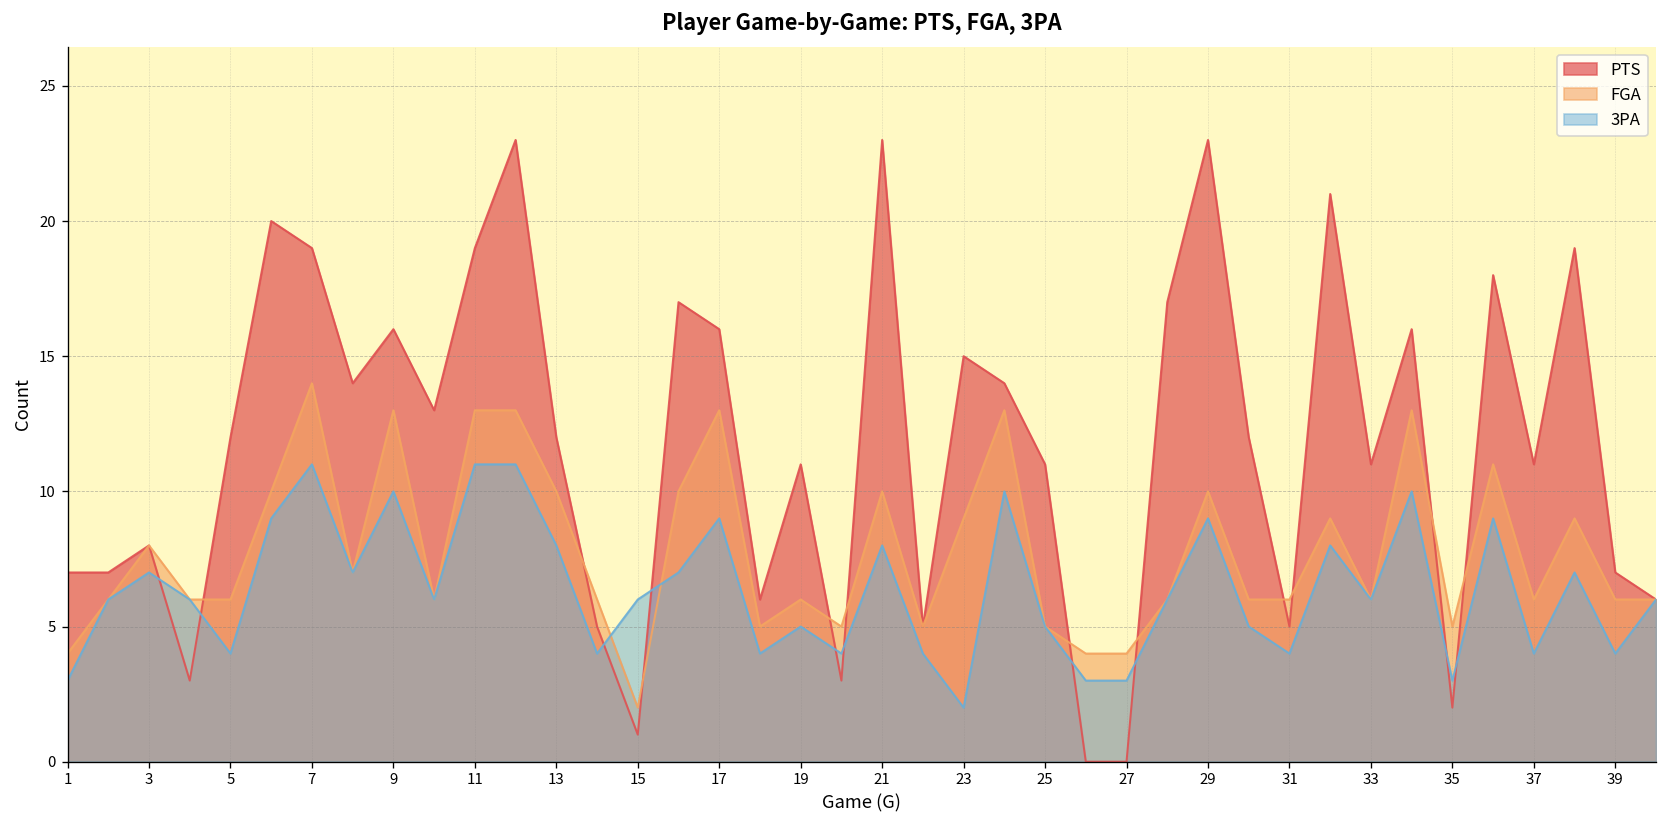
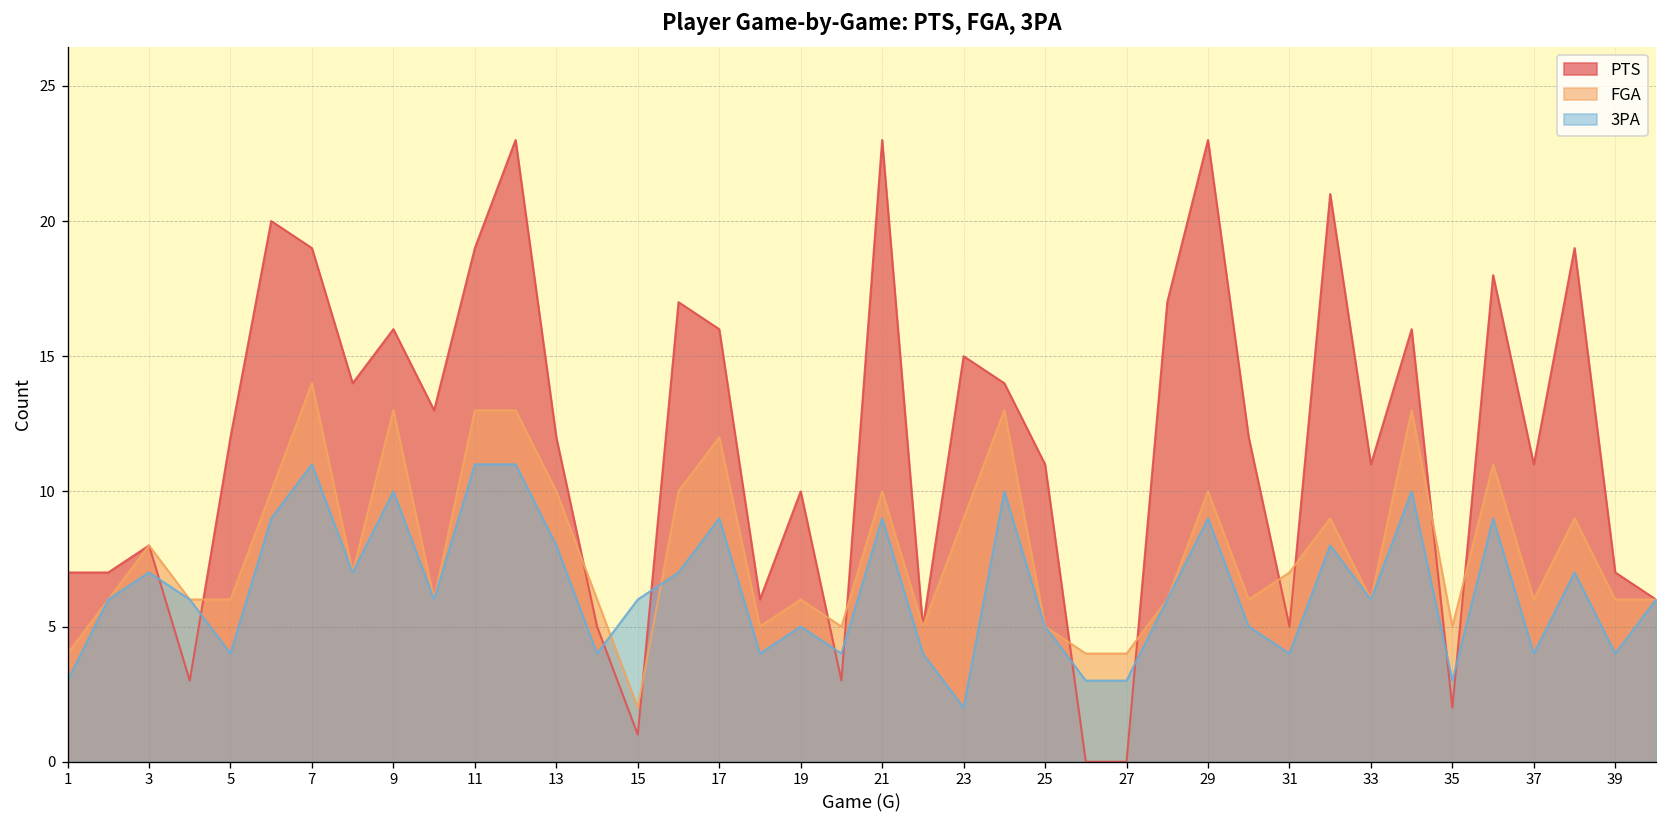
FGA, 17: 13 -> 12
PTS, 19: 11 -> 10
3PA, 21: 8 -> 9
FGA, 31: 6 -> 7
